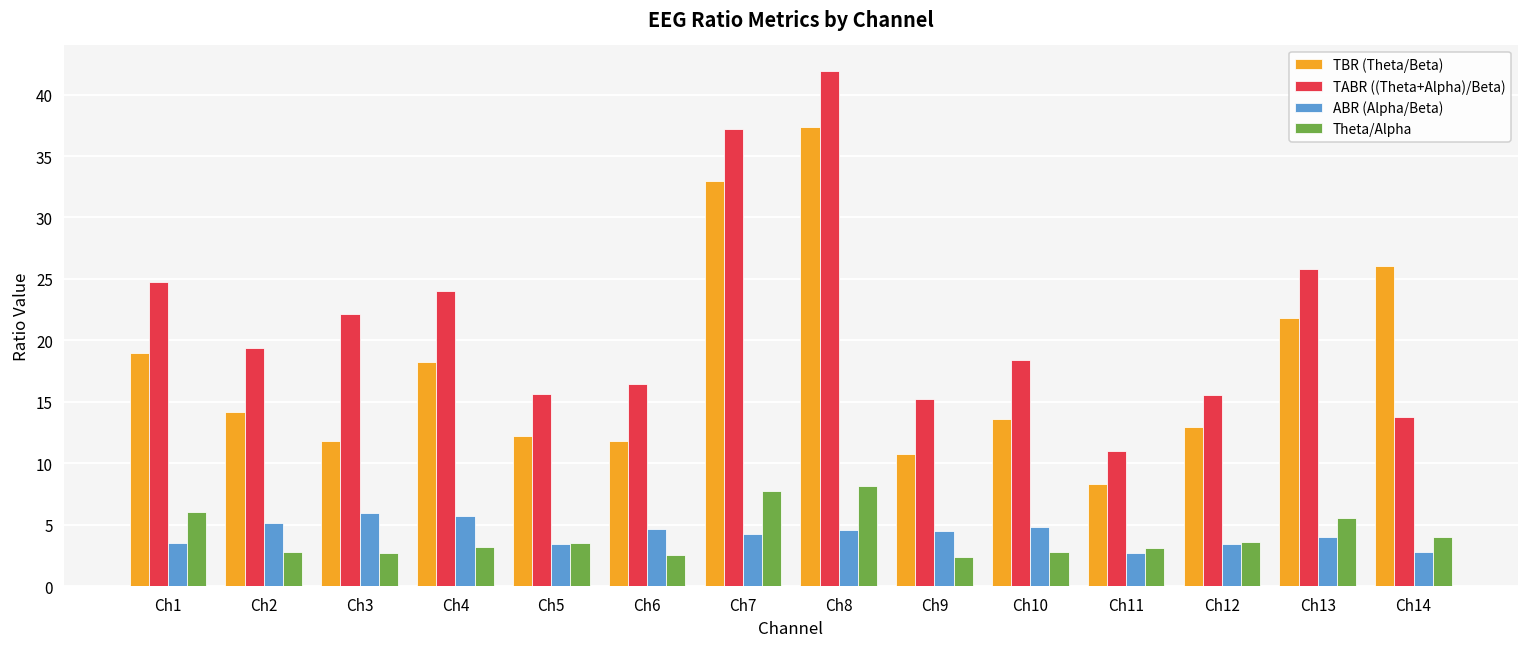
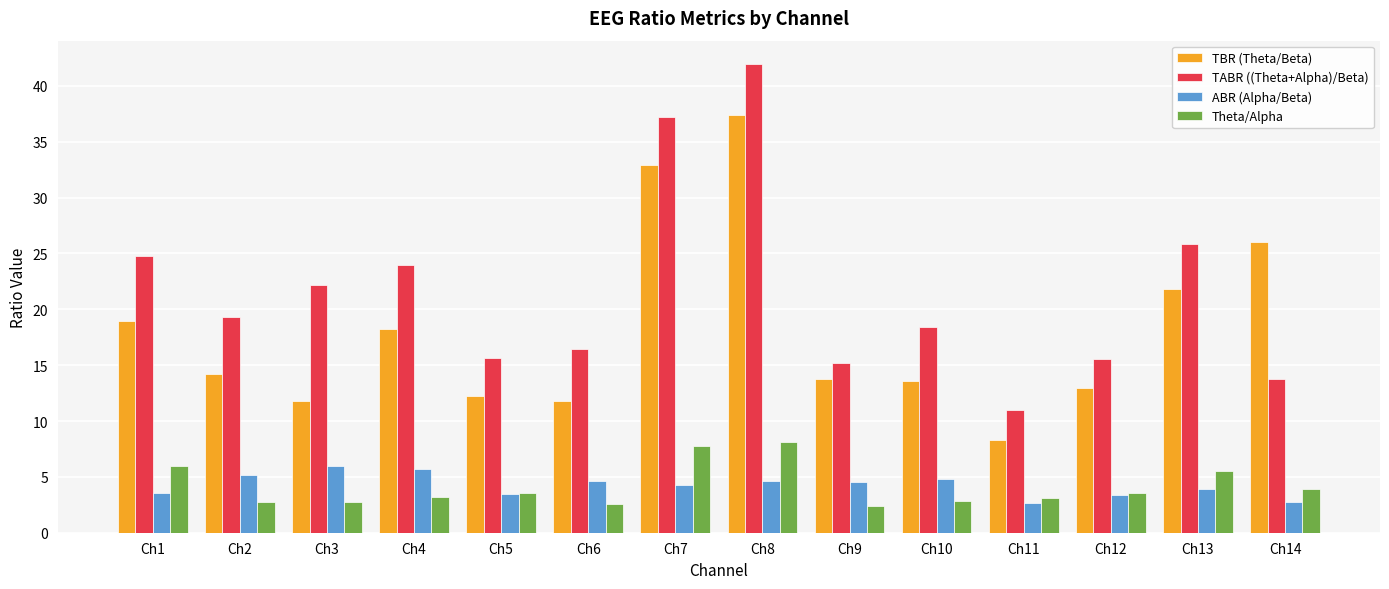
TBR (Theta/Beta), Ch9: 10.7 -> 13.8
